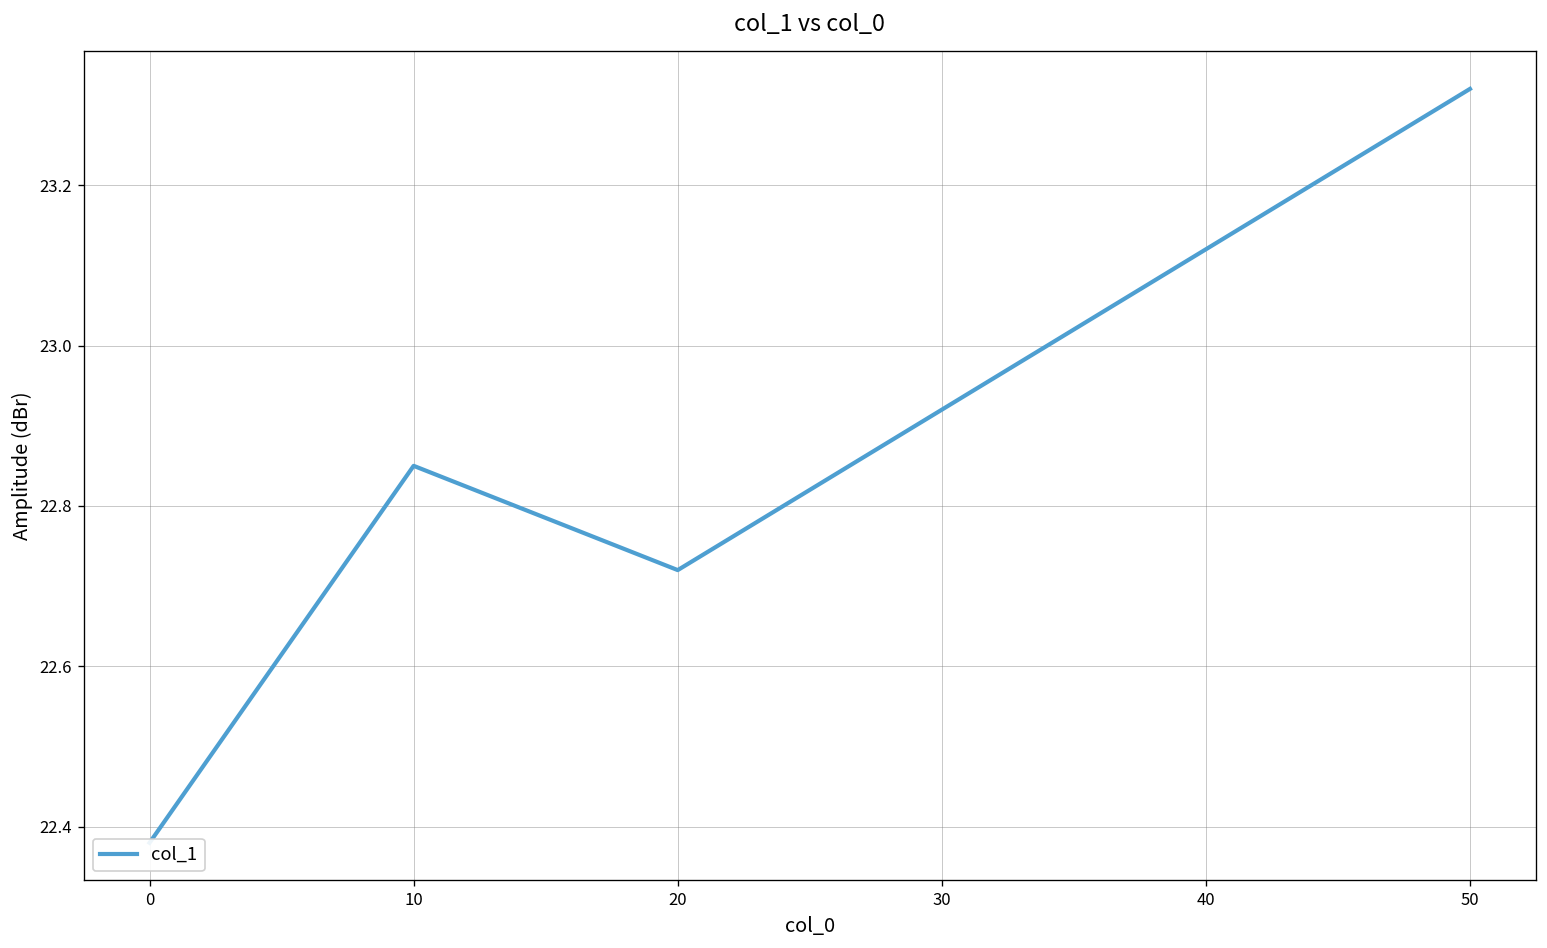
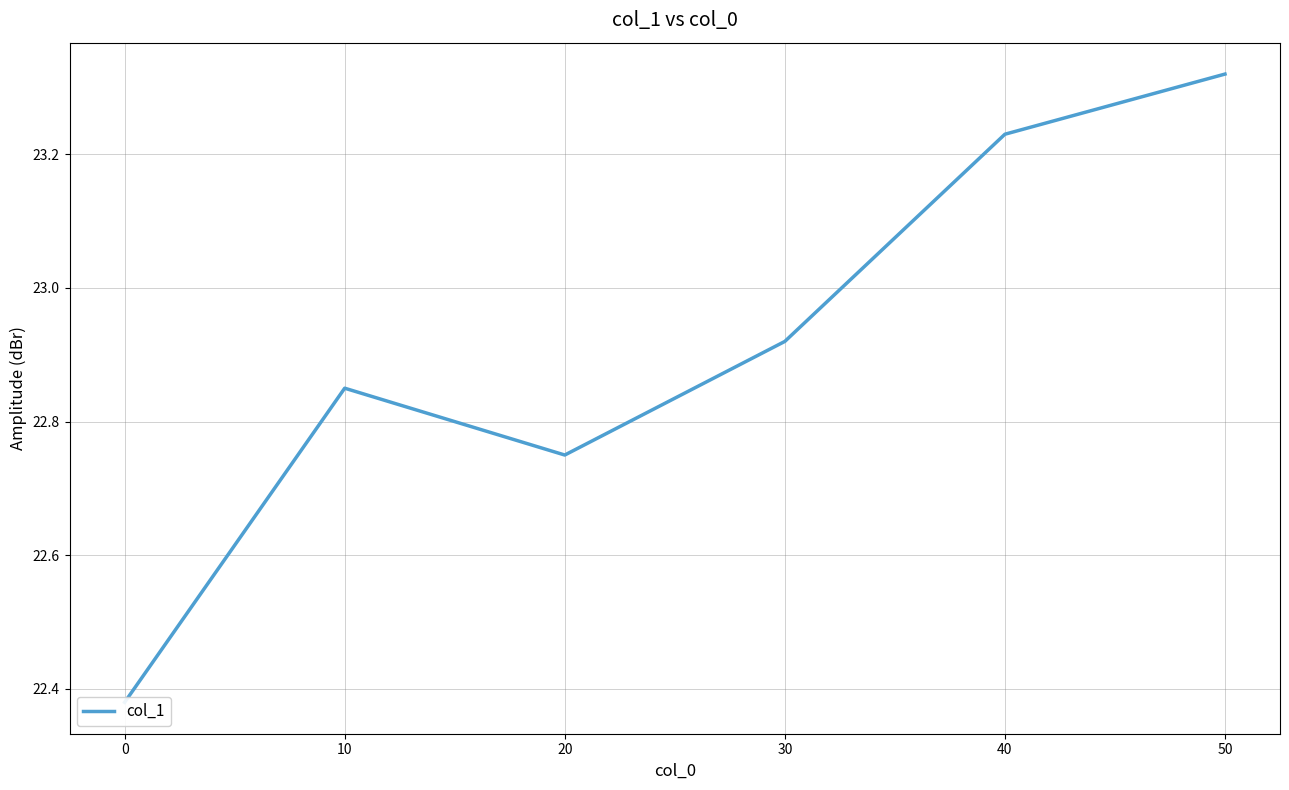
20: 22.72 -> 22.75
40: 23.12 -> 23.23
